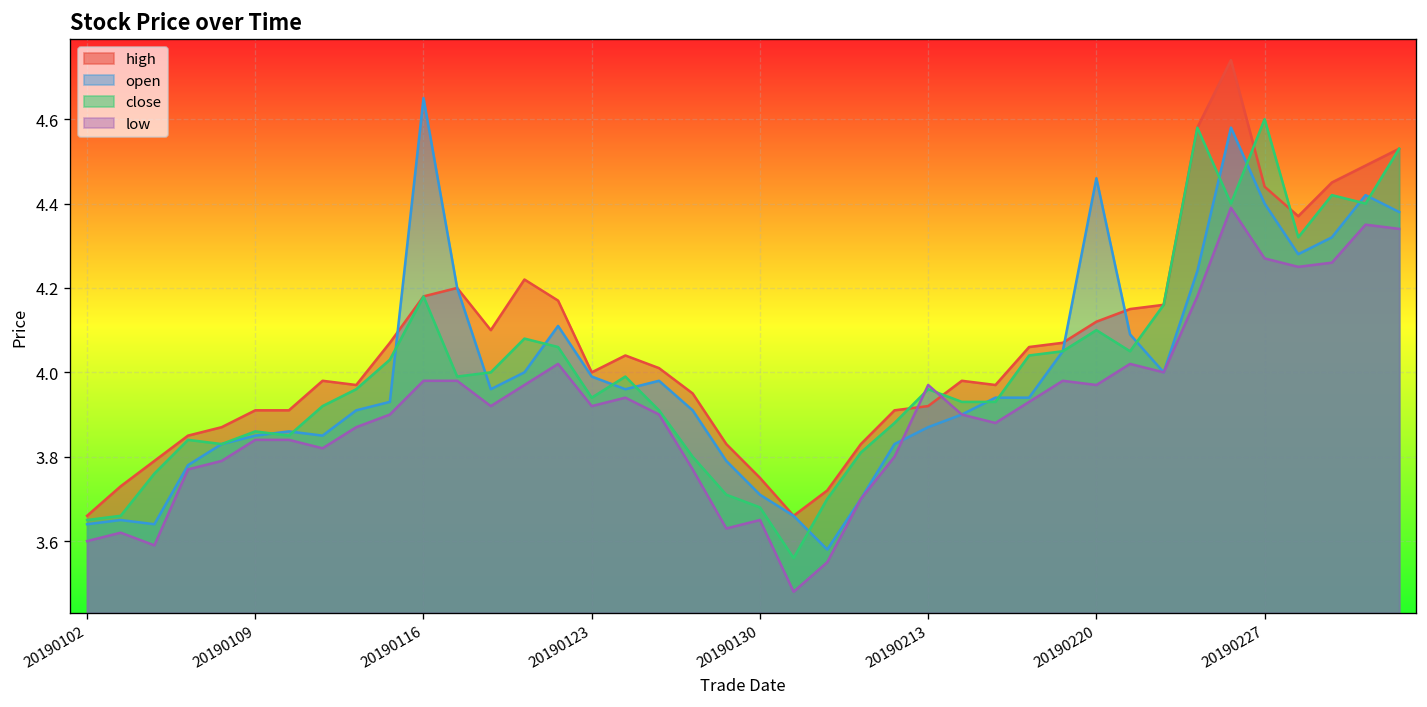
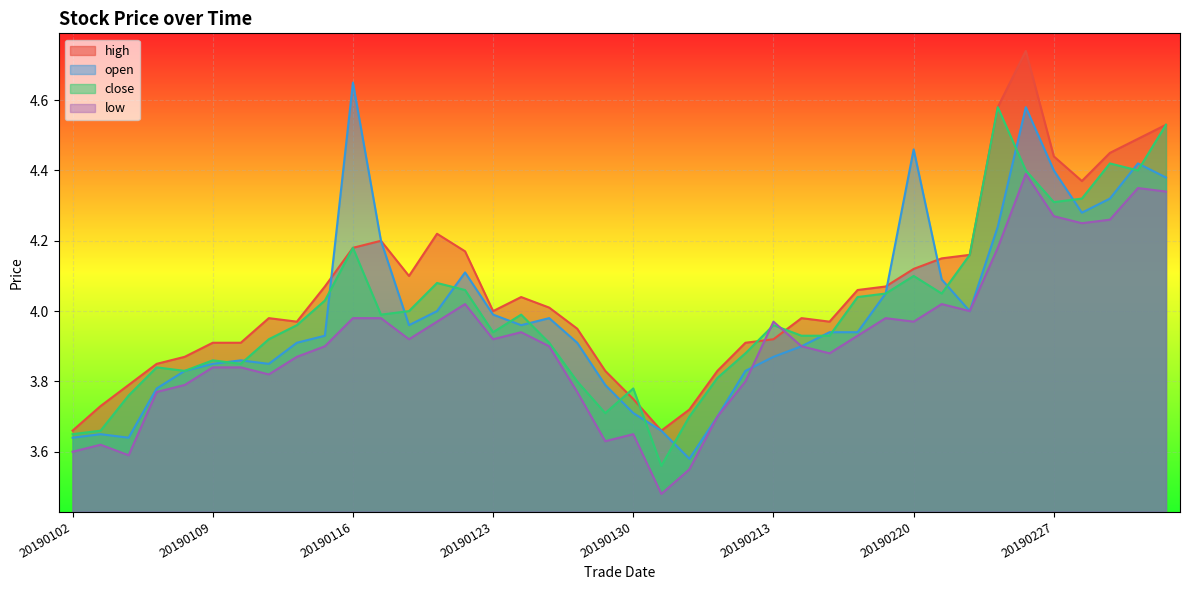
close, 20190130: 3.68 -> 3.78
close, 20190227: 4.60 -> 4.31
